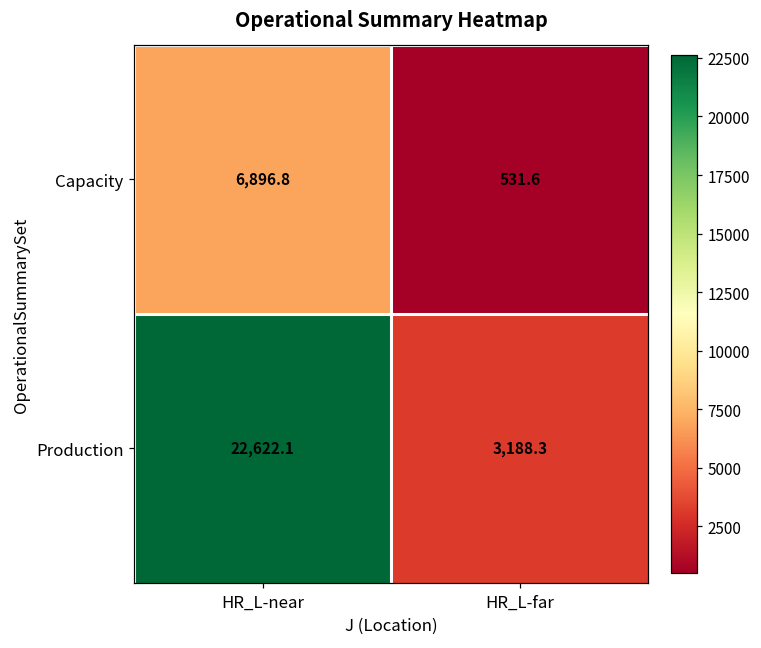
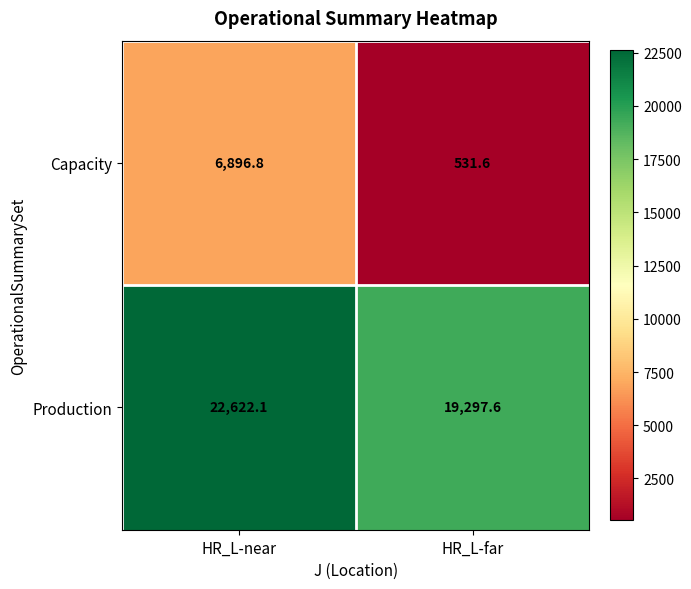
Production, HR_L-far: 3,188.3 -> 19,297.6
